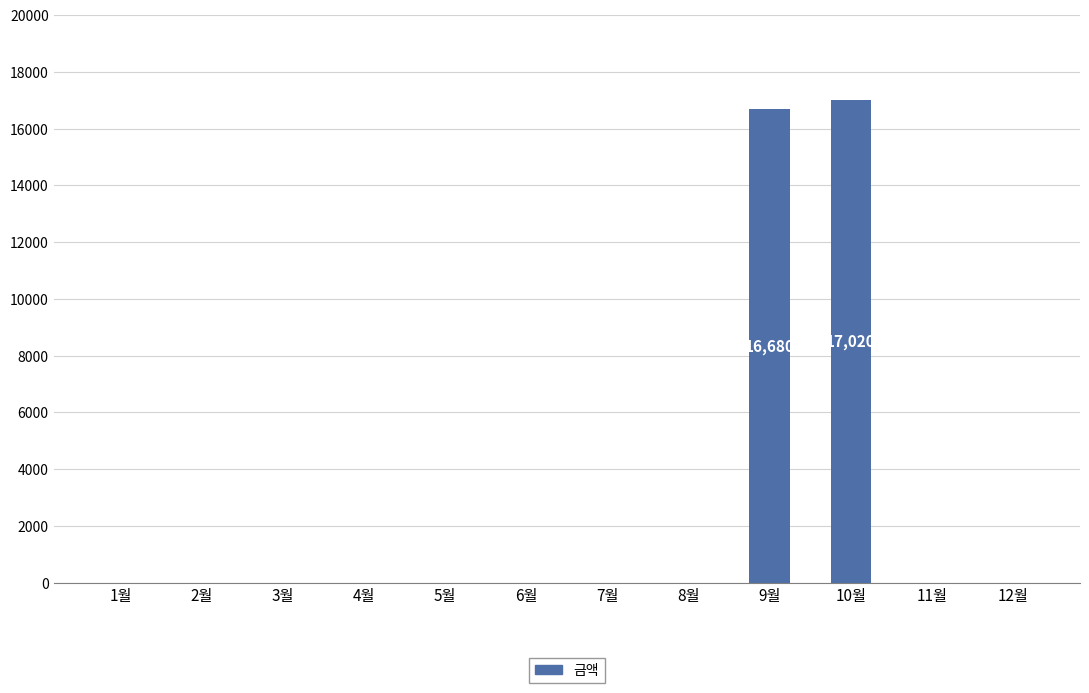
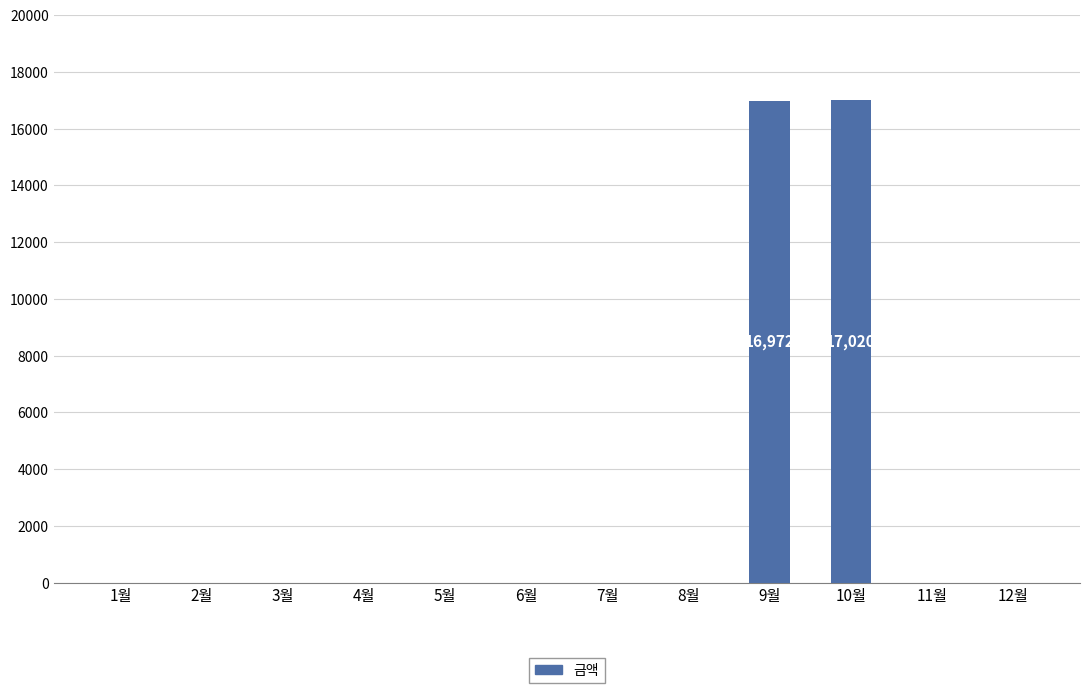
9월: 16,680 -> 16,972
